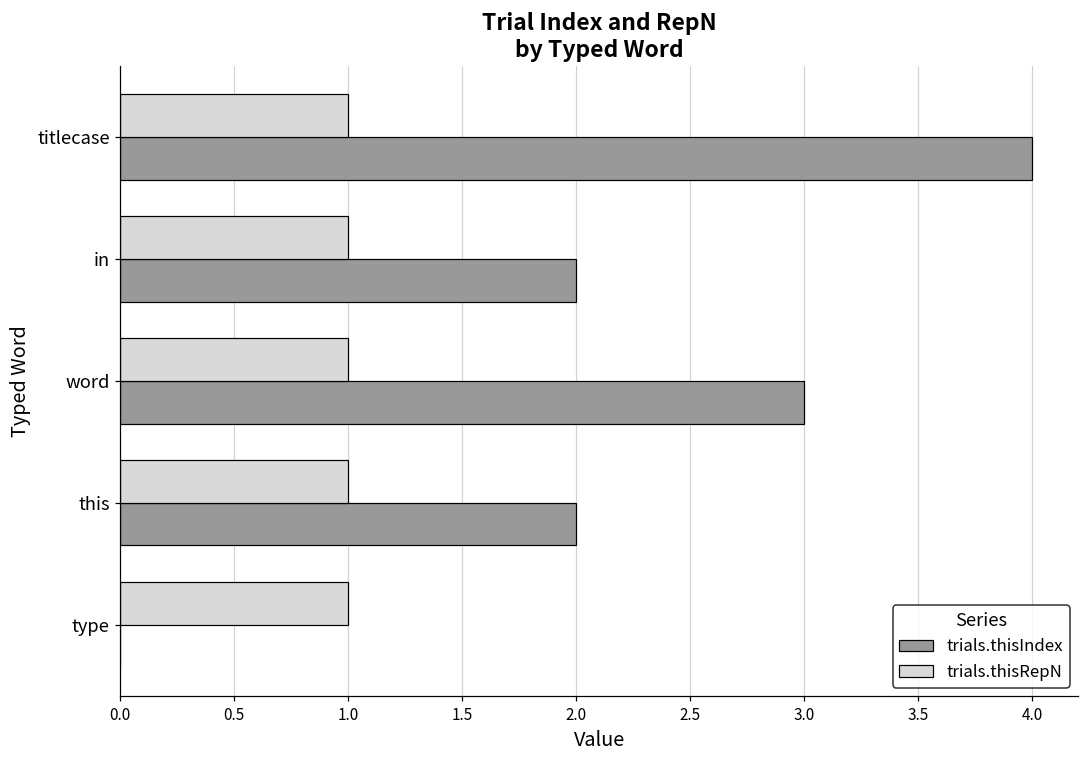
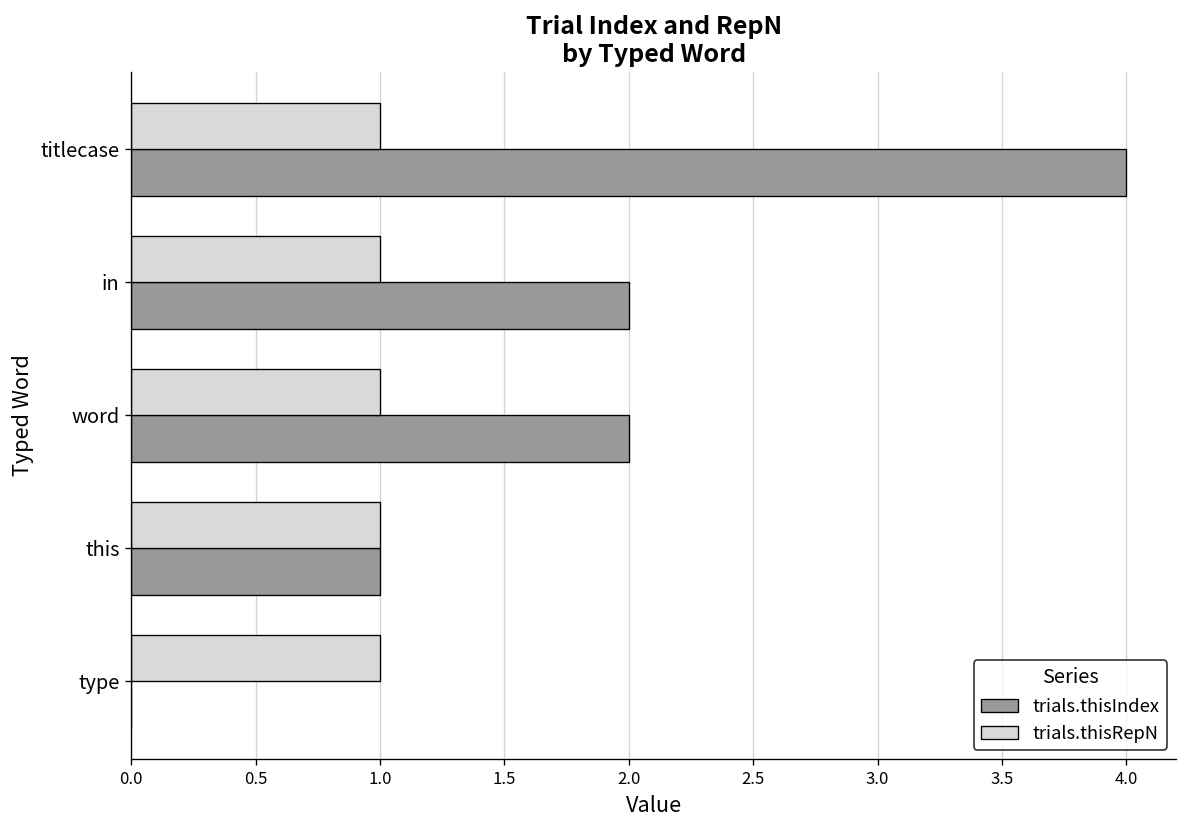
trials.thisIndex, word: 3 -> 2
trials.thisIndex, this: 2 -> 1
